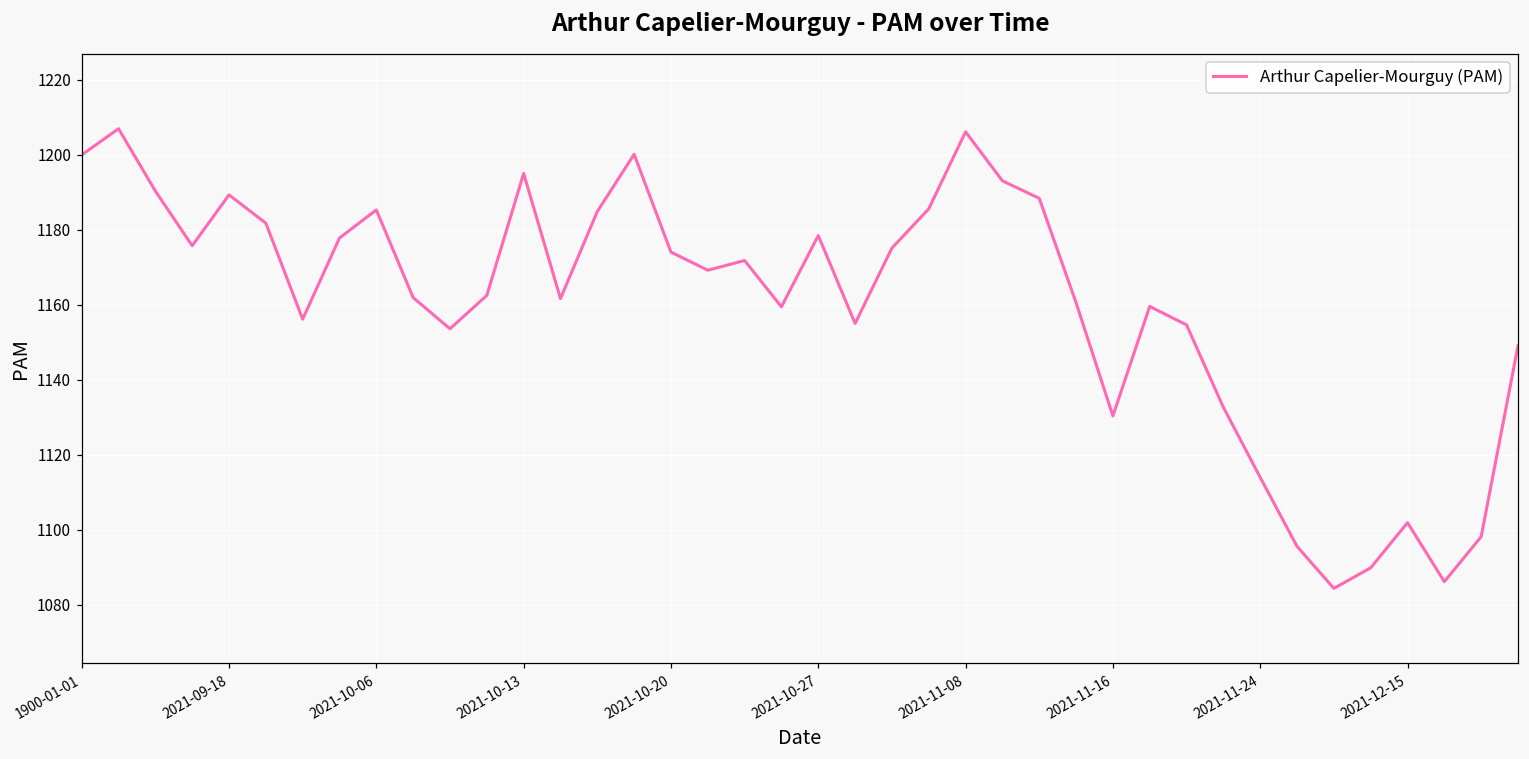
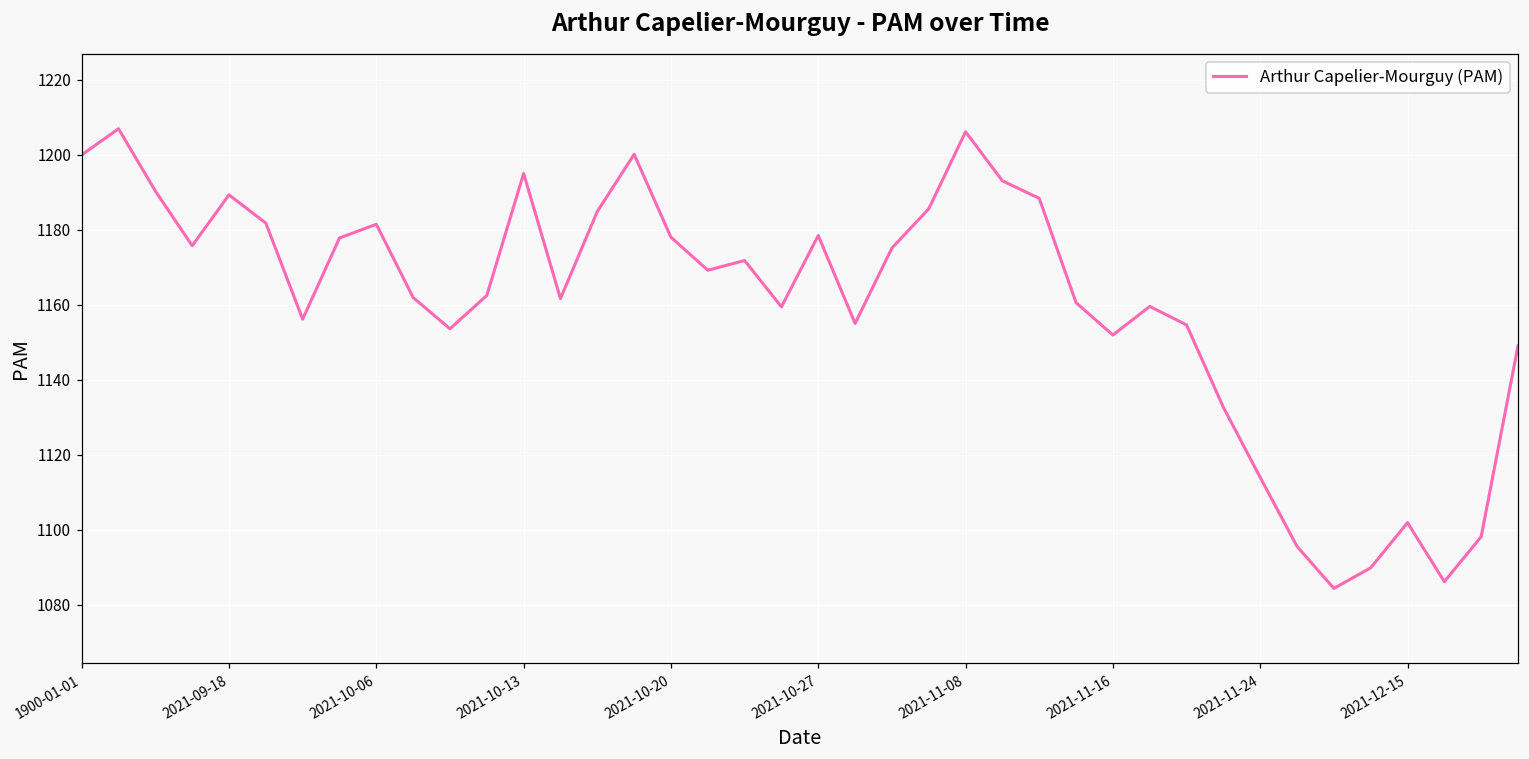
2021-10-06: 1185 -> 1182
2021-10-20: 1174 -> 1178
2021-11-16: 1130 -> 1152
